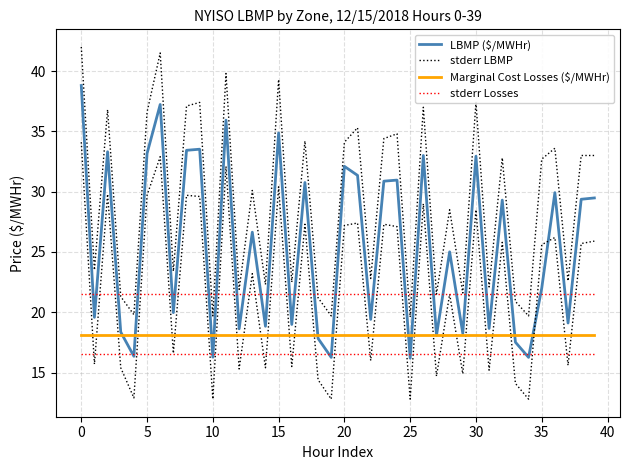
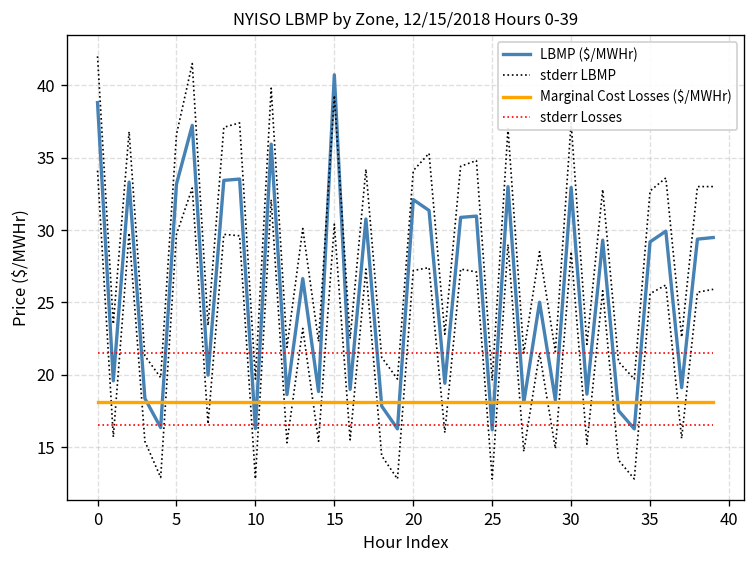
LBMP ($/MWHr), 15: 34.9 -> 40.7
LBMP ($/MWHr), 35: 22.0 -> 29.2
